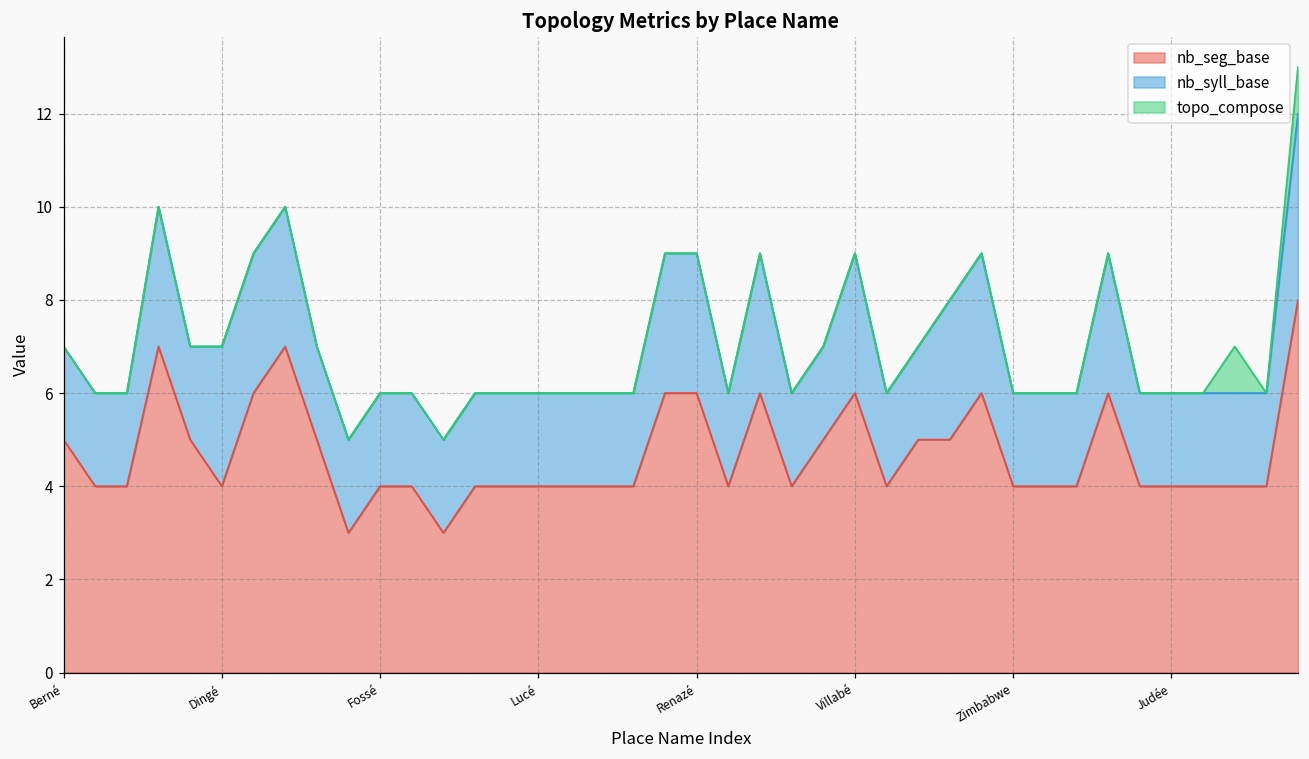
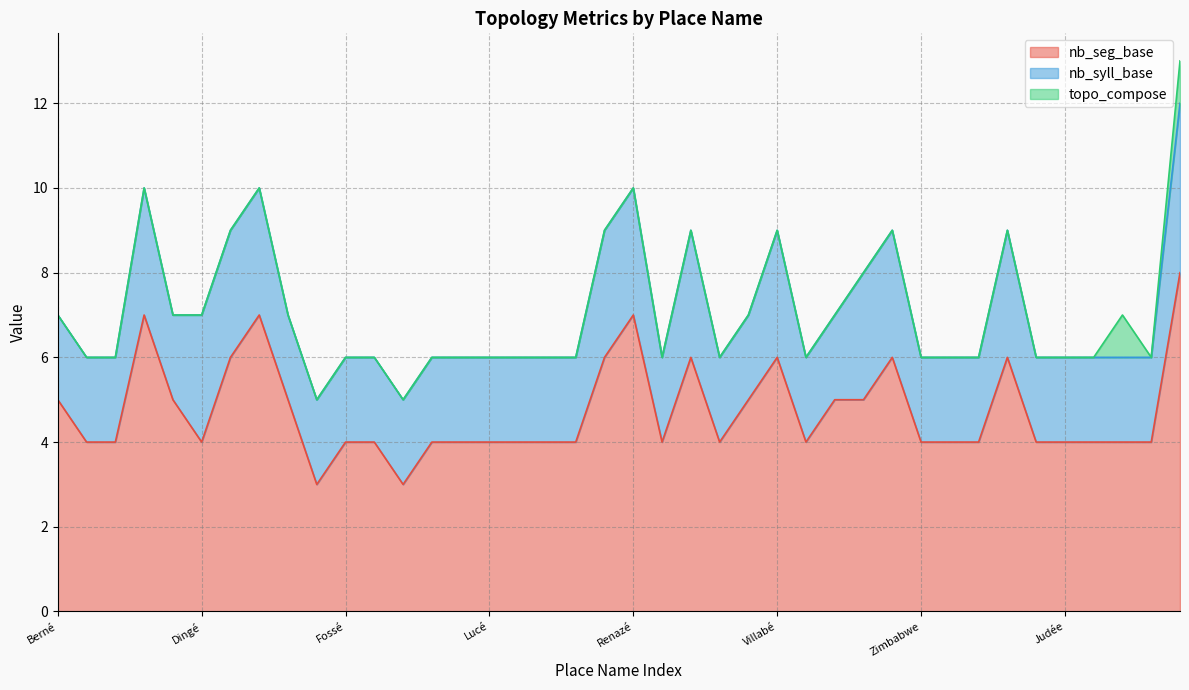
nb_seg_base, Renazé: 6 -> 7
